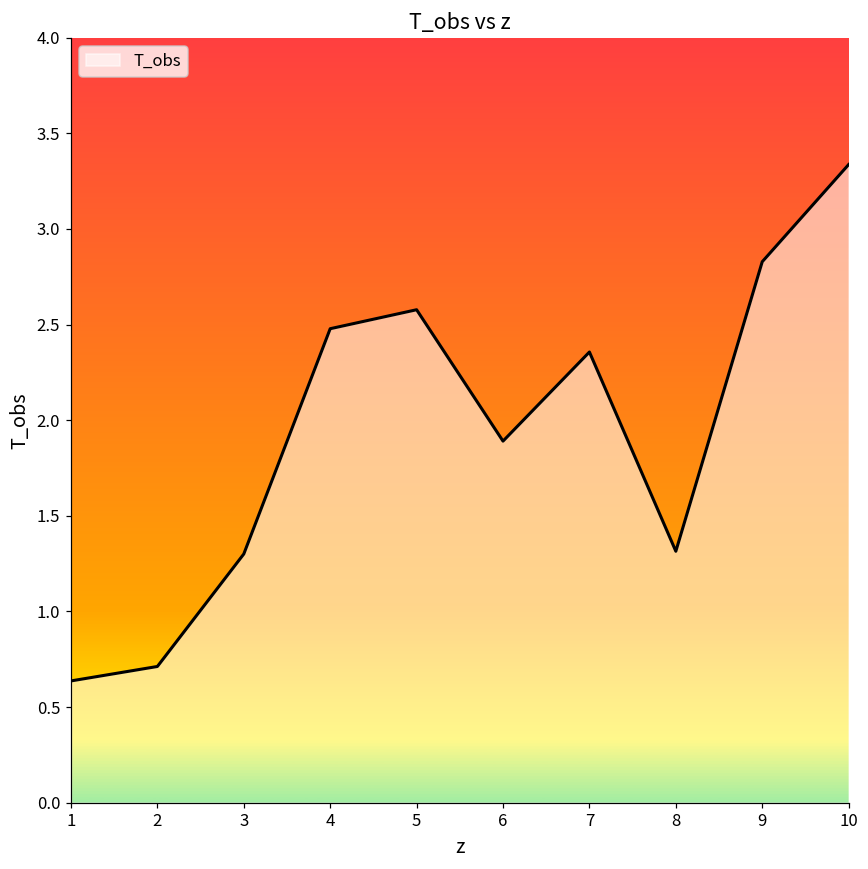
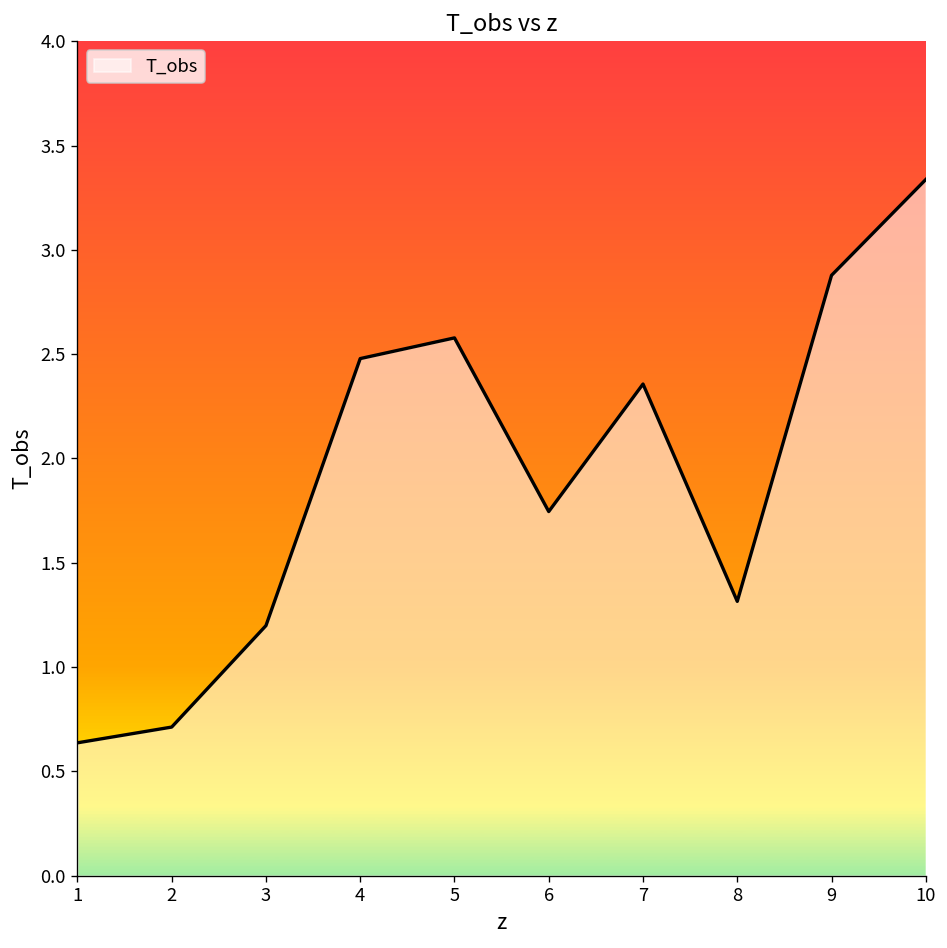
3: 1.30 -> 1.20
6: 1.89 -> 1.75
9: 2.83 -> 2.88
